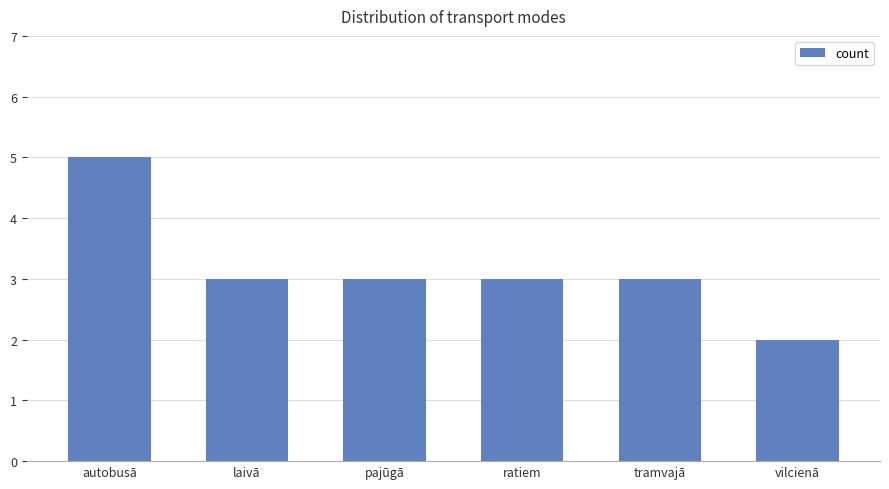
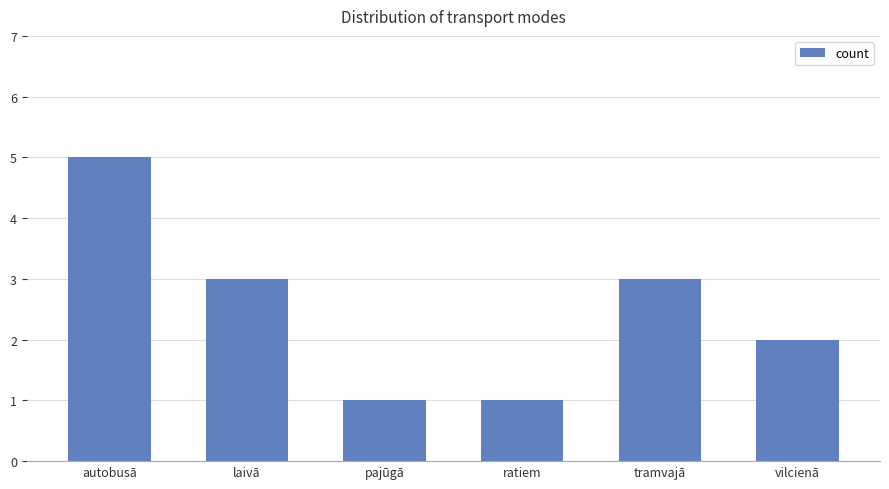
pajūgā: 3 -> 1
ratiem: 3 -> 1
